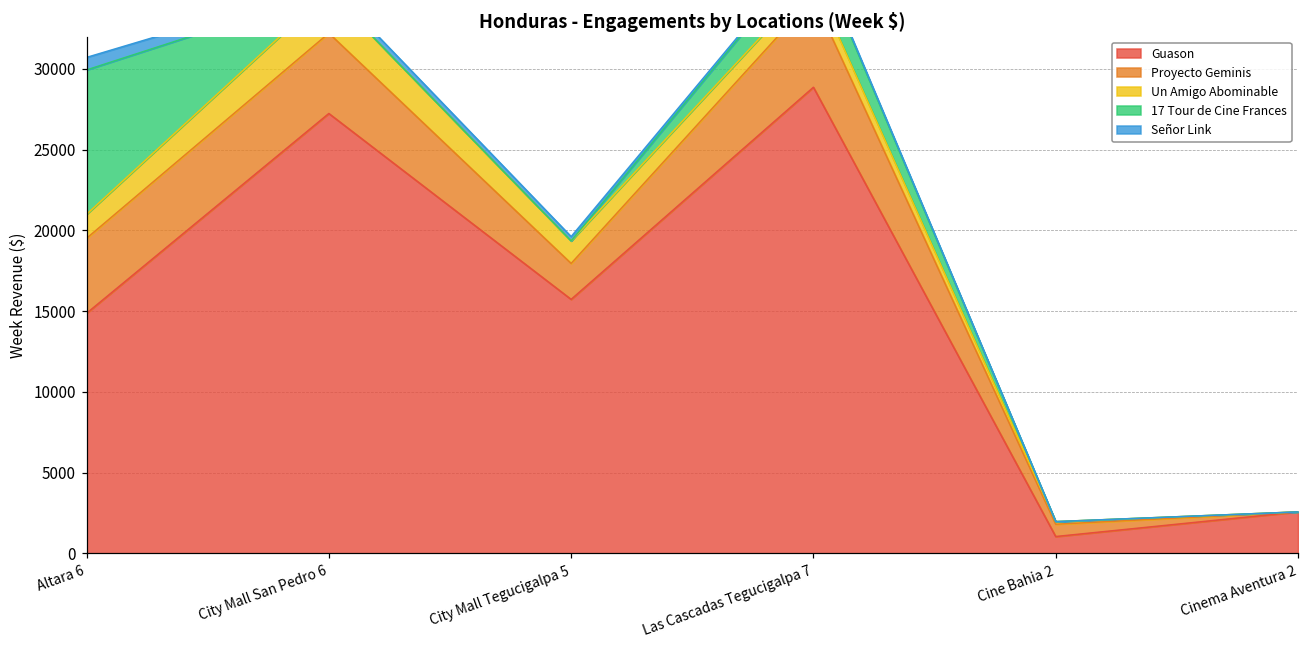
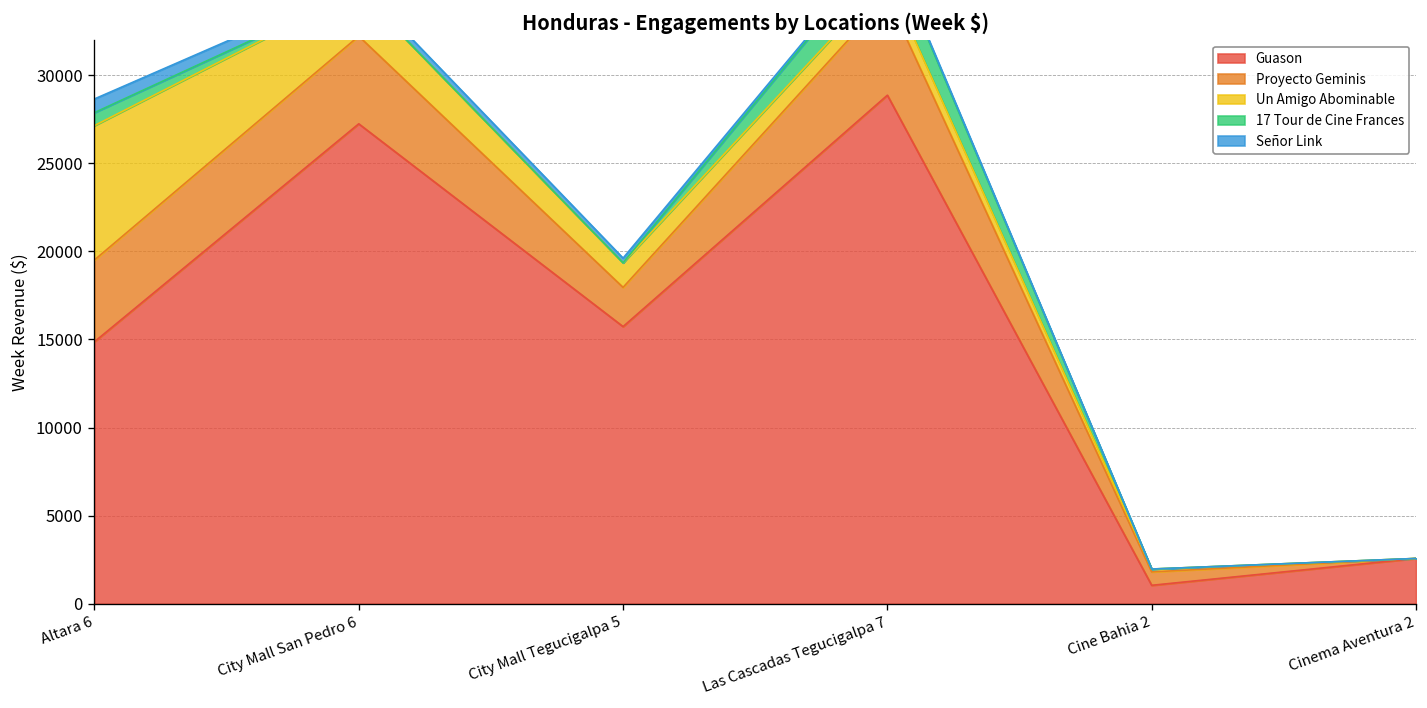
Un Amigo Abominable, Altara 6: 1500 -> 7600
17 Tour de Cine Frances, Altara 6: 8900 -> 700
